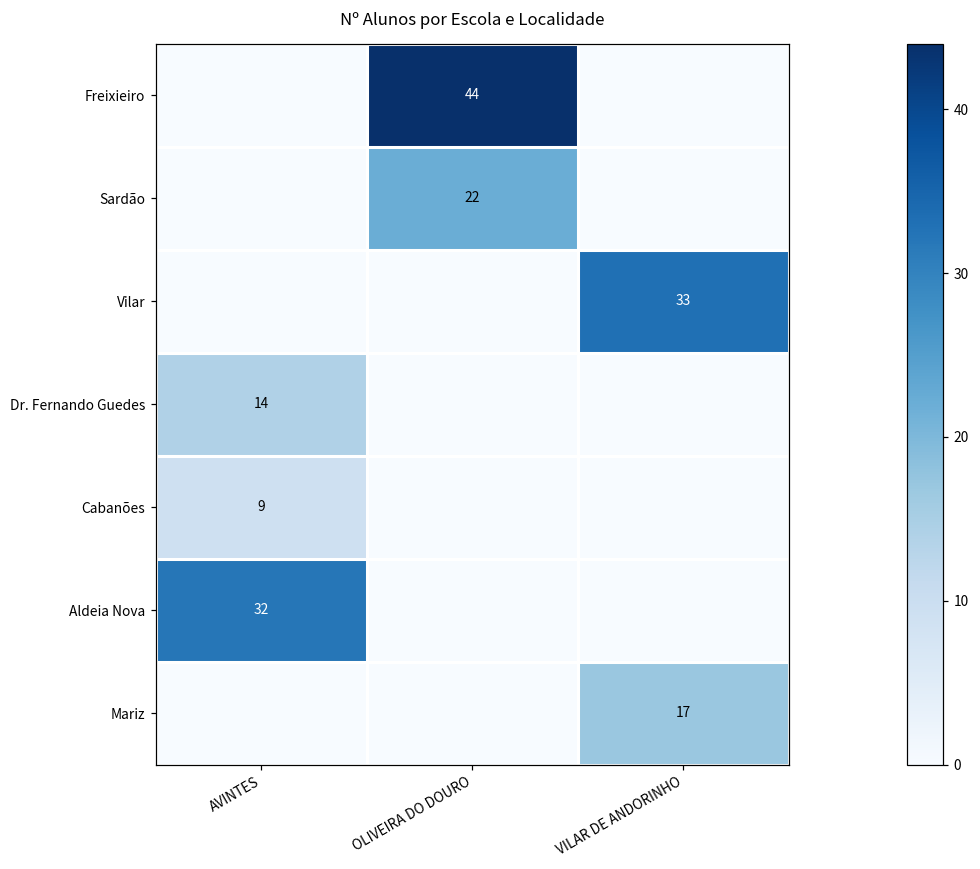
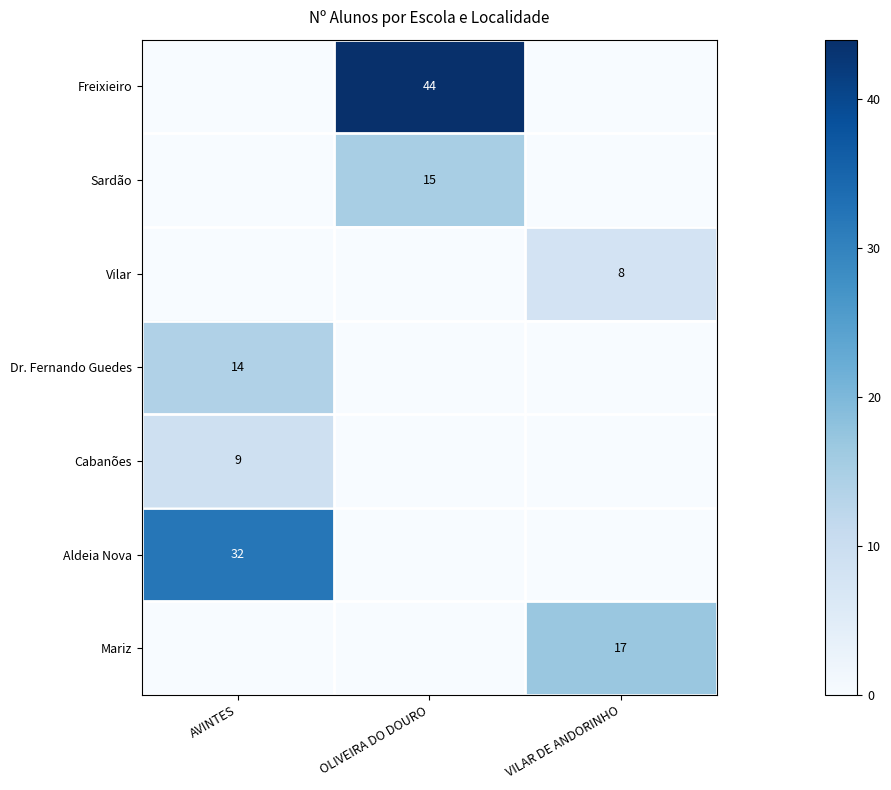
Sardão, OLIVEIRA DO DOURO: 22 -> 15
Vilar, VILAR DE ANDORINHO: 33 -> 8
